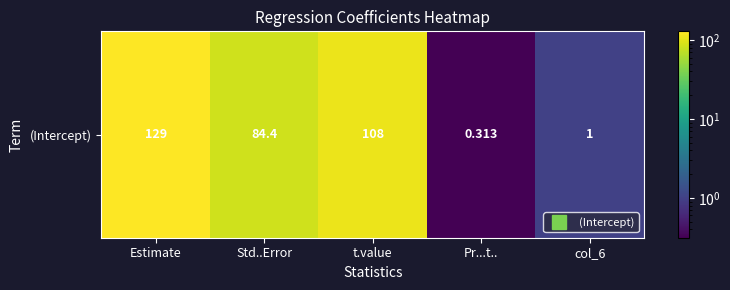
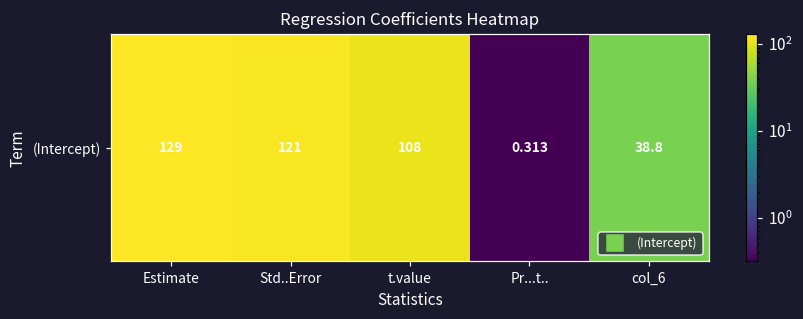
(Intercept), Std..Error: 84.4 -> 121
(Intercept), col_6: 1 -> 38.8
